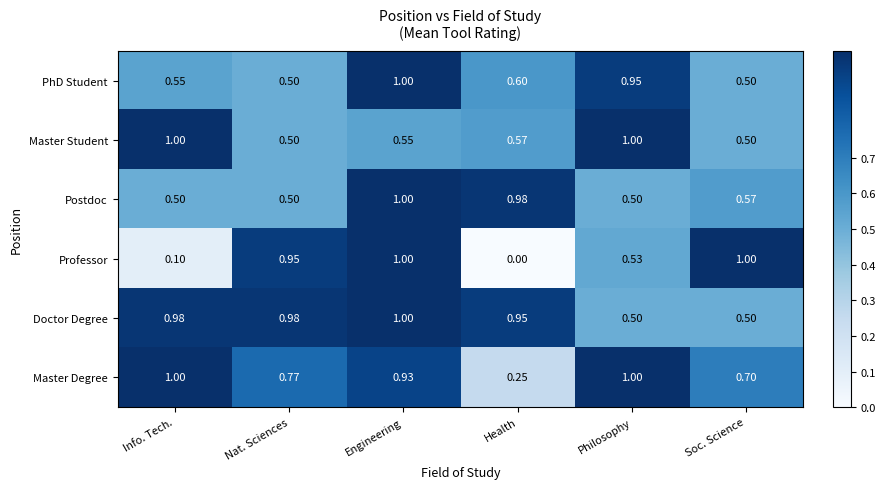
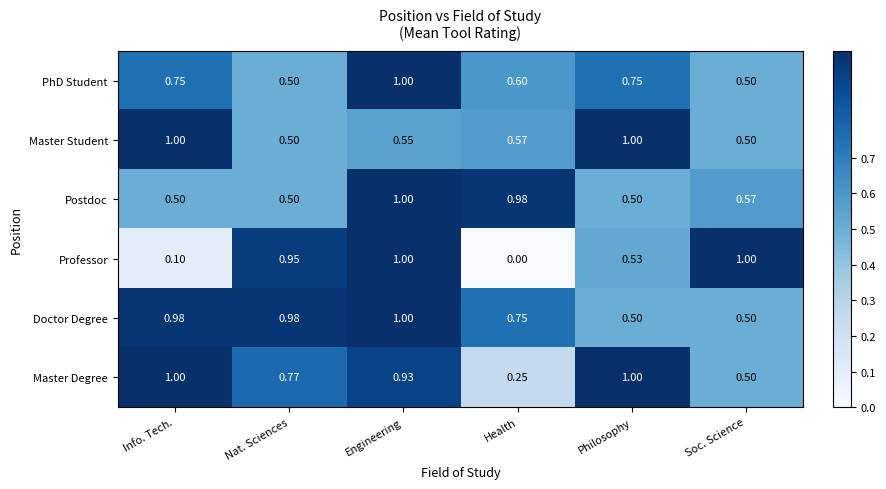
PhD Student, Info. Tech.: 0.55 -> 0.75
PhD Student, Philosophy: 0.95 -> 0.75
Doctor Degree, Health: 0.95 -> 0.75
Master Degree, Soc. Science: 0.70 -> 0.50
